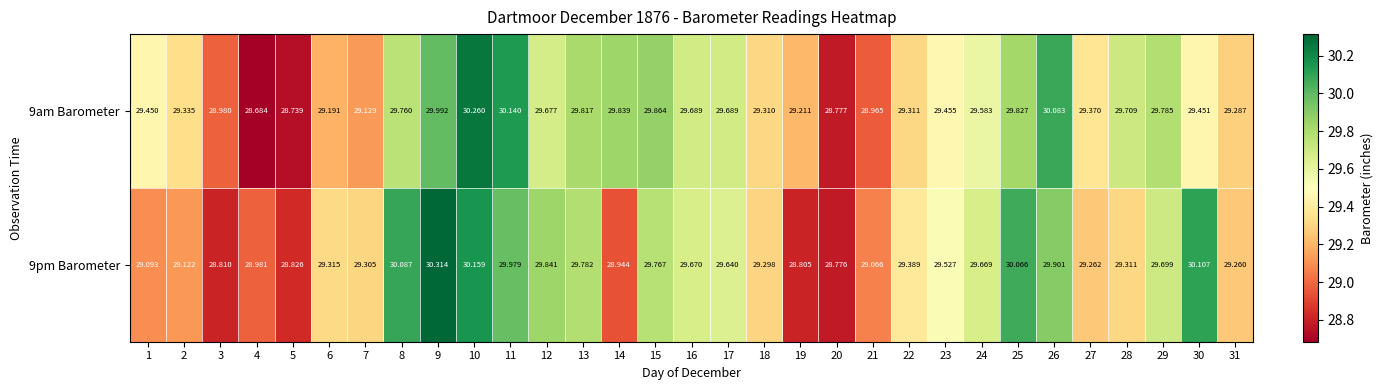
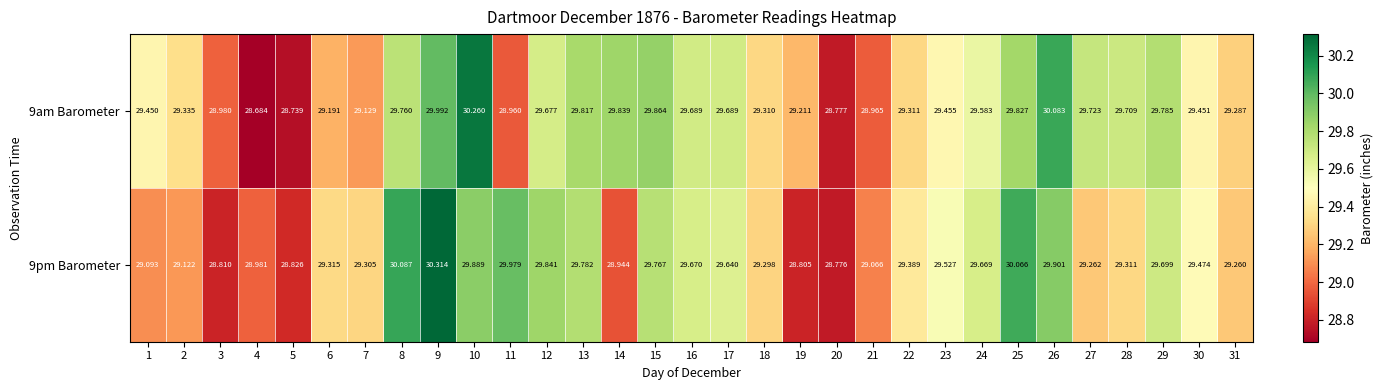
9am Barometer, 11: 30.140 -> 28.960
9am Barometer, 27: 29.370 -> 29.723
9pm Barometer, 10: 30.159 -> 29.889
9pm Barometer, 30: 30.107 -> 29.474
